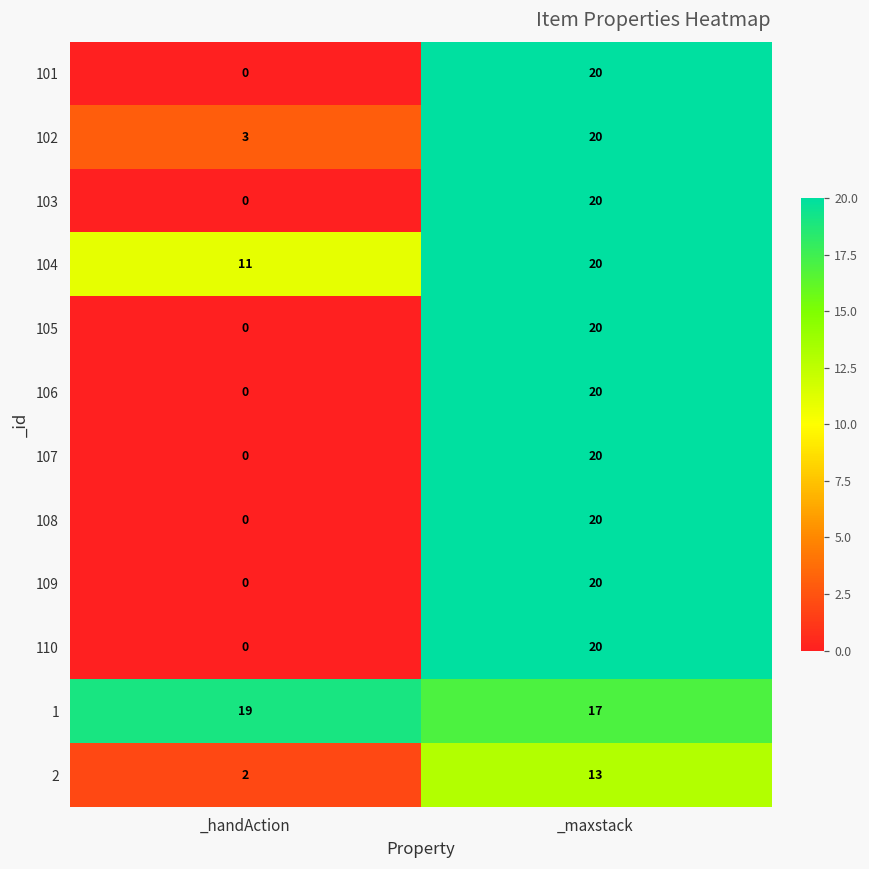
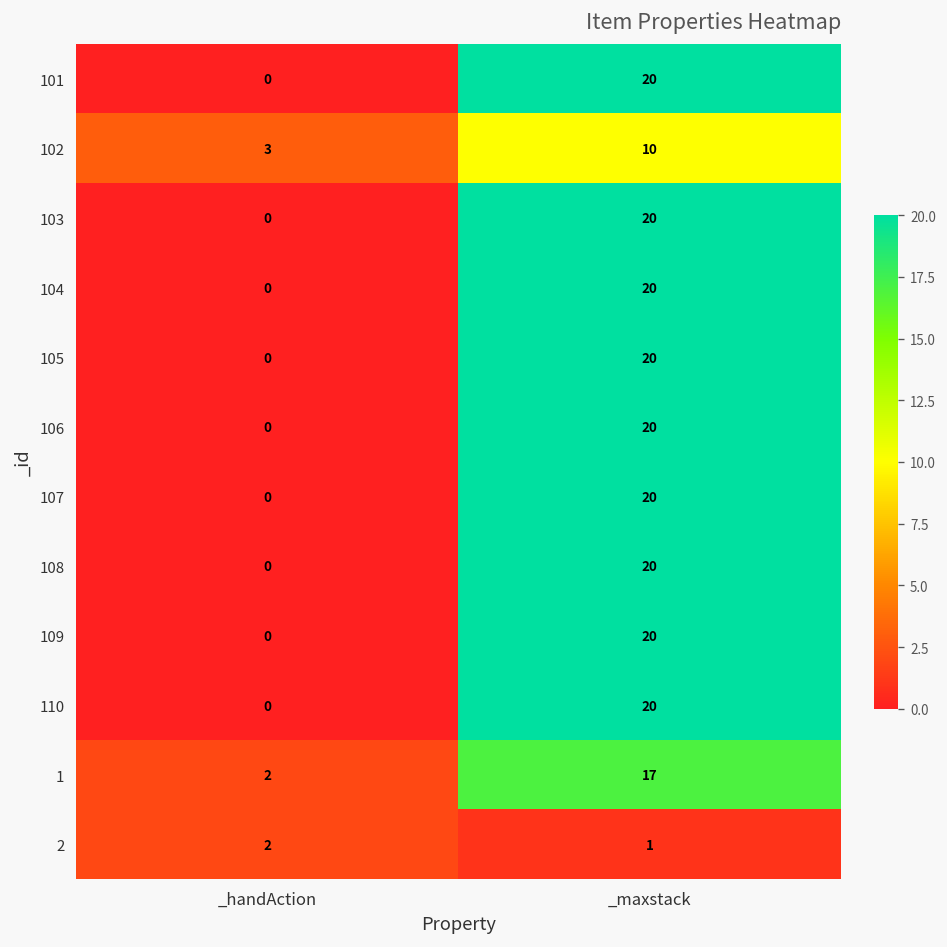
102, _maxstack: 20 -> 10
104, _handAction: 11 -> 0
1, _handAction: 19 -> 2
2, _maxstack: 13 -> 1
